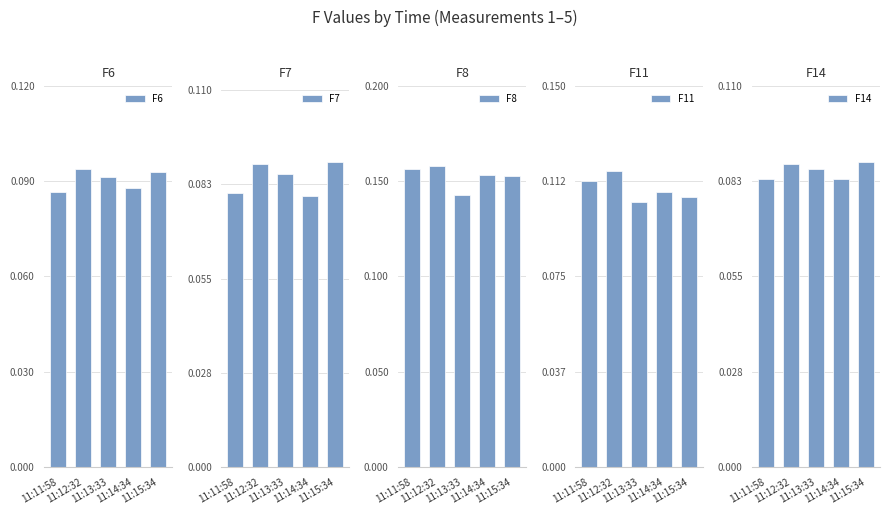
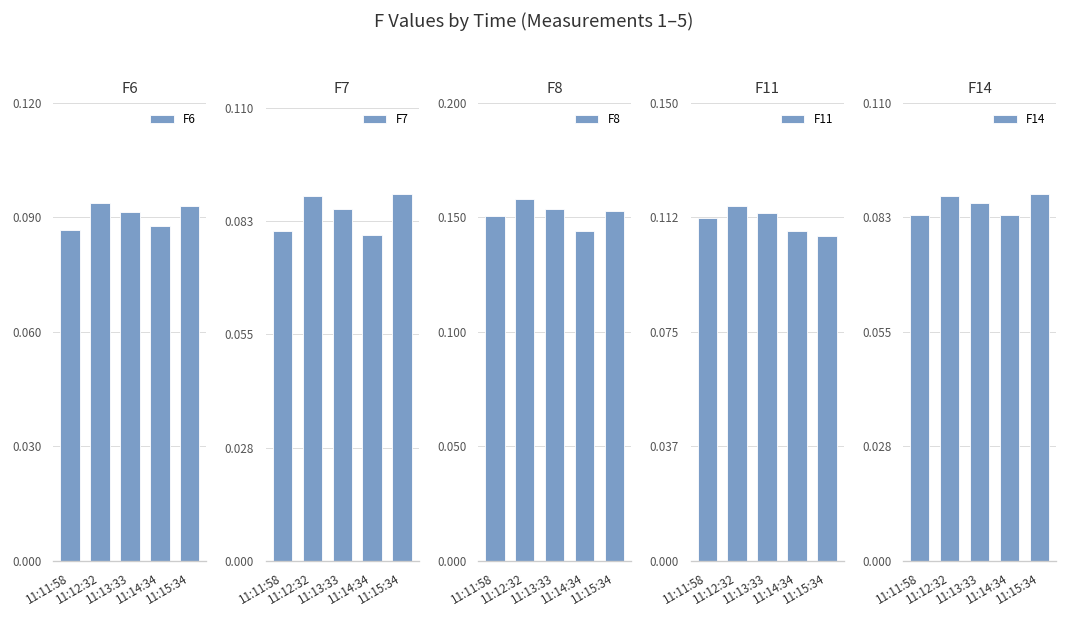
F8, 11:11:58: 0.156 -> 0.151
F8, 11:13:33: 0.143 -> 0.154
F8, 11:14:34: 0.153 -> 0.144
F11, 11:13:33: 0.104 -> 0.114
